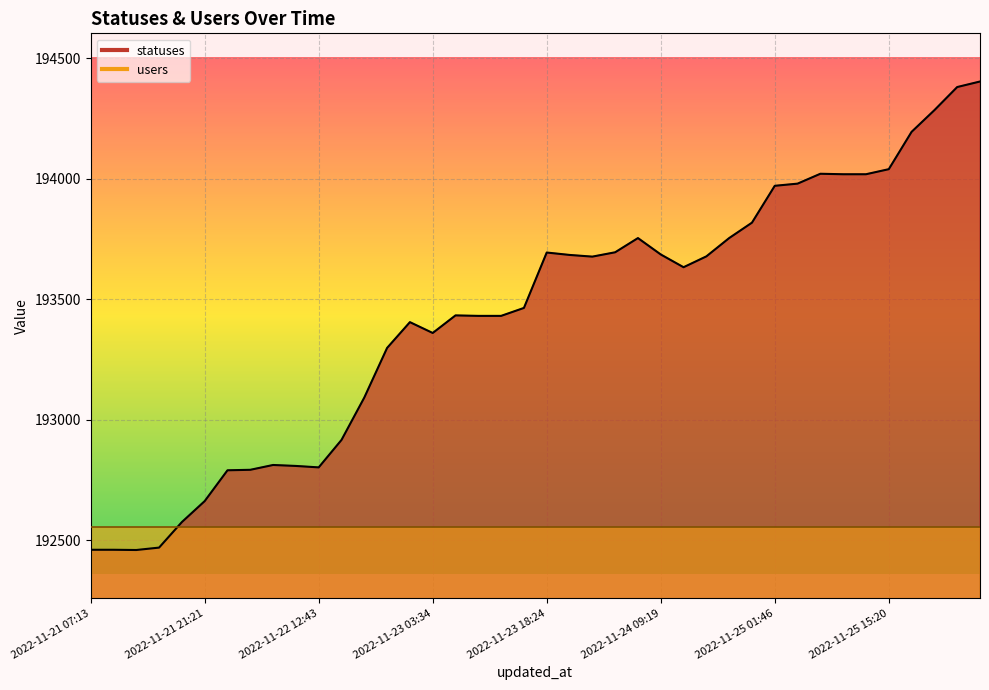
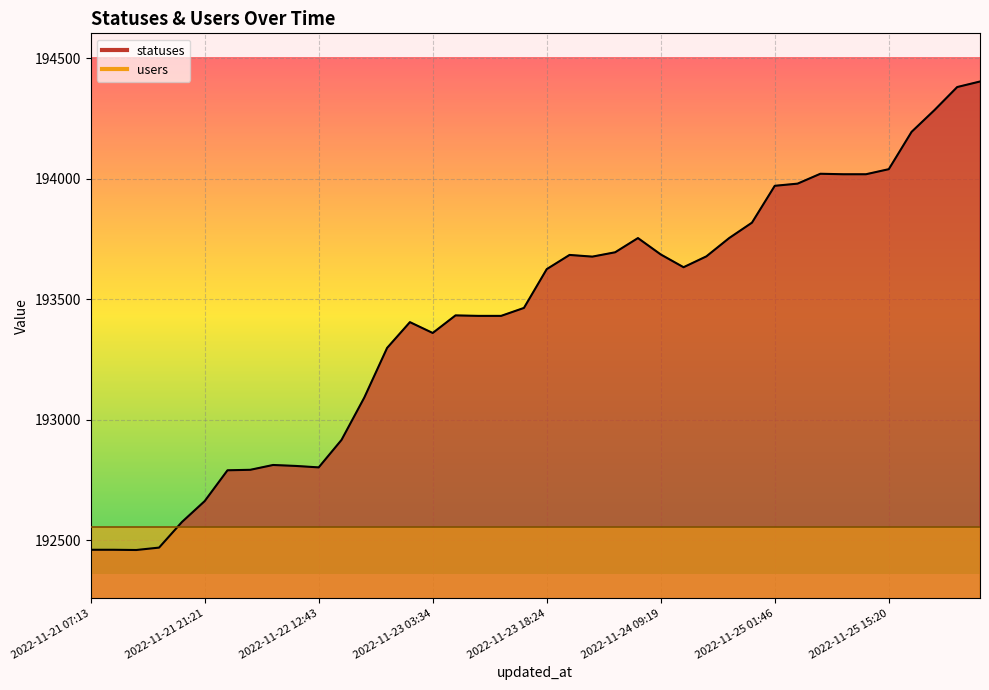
statuses, 2022-11-23 18:24: 193690 -> 193630
